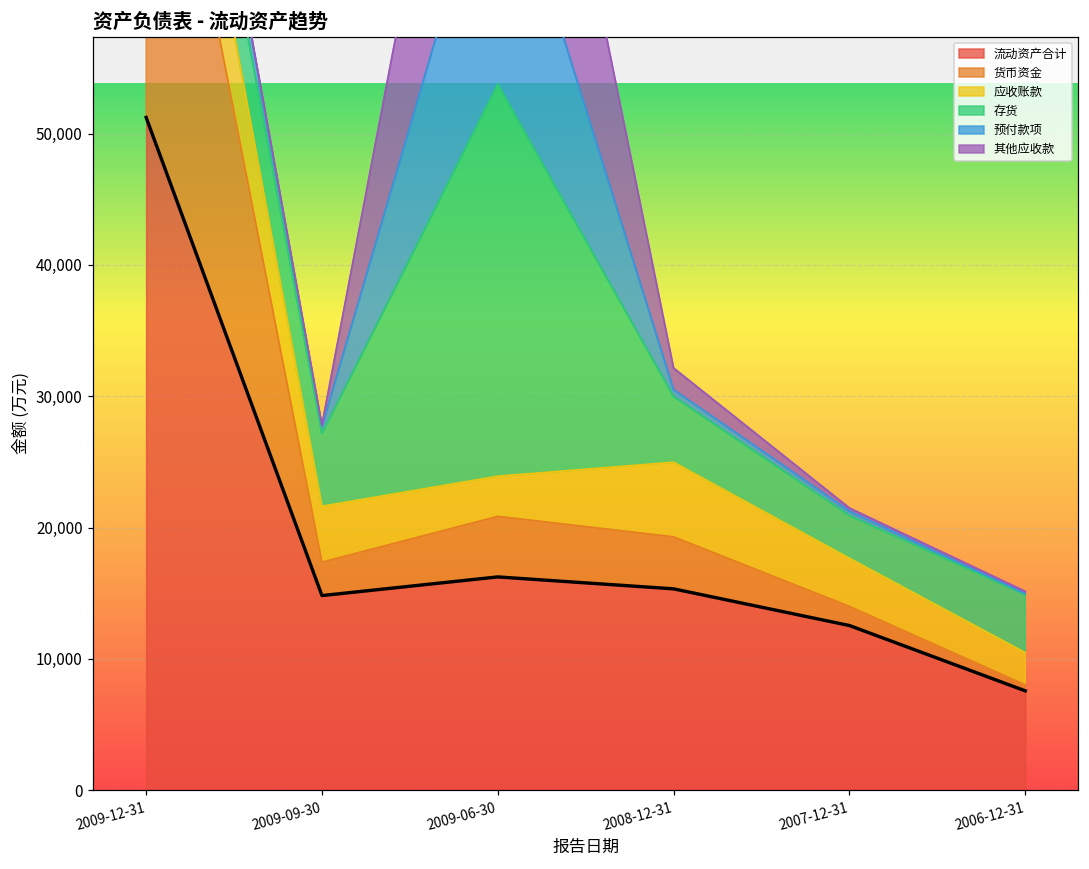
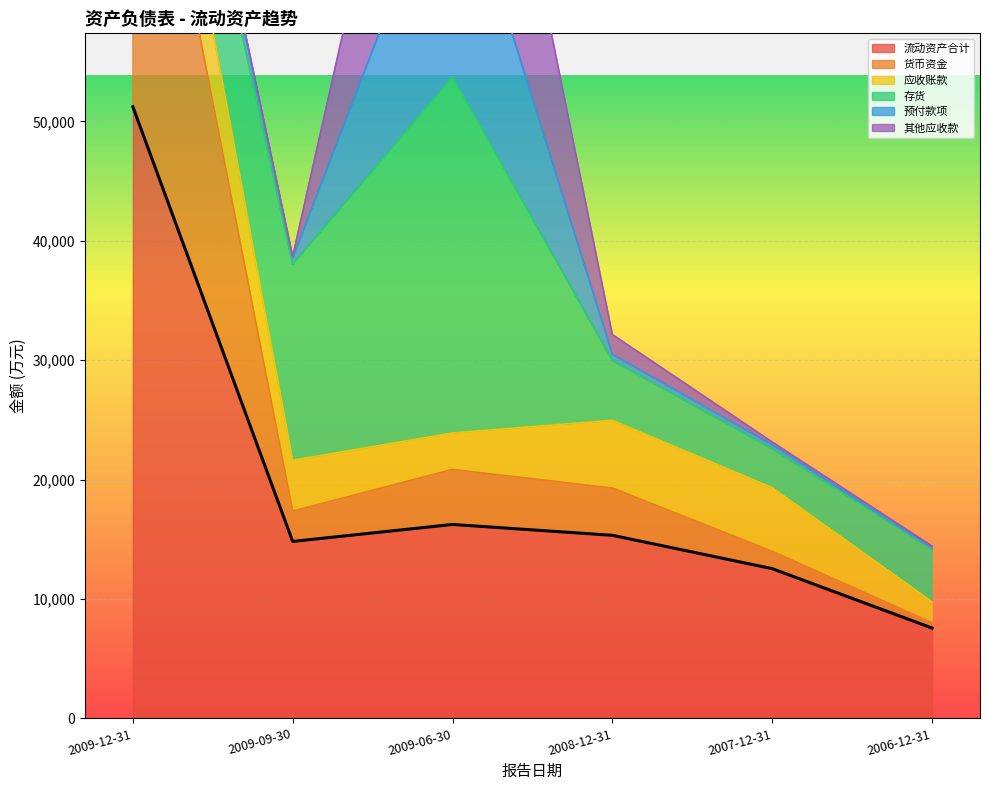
存货, 2009-09-30: 5,500 -> 16,400
应收账款, 2007-12-31: 3,700 -> 5,300
应收账款, 2006-12-31: 2,500 -> 1,700
